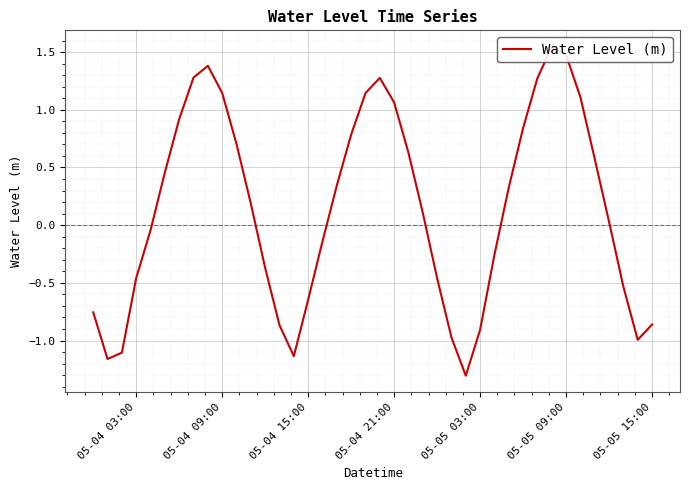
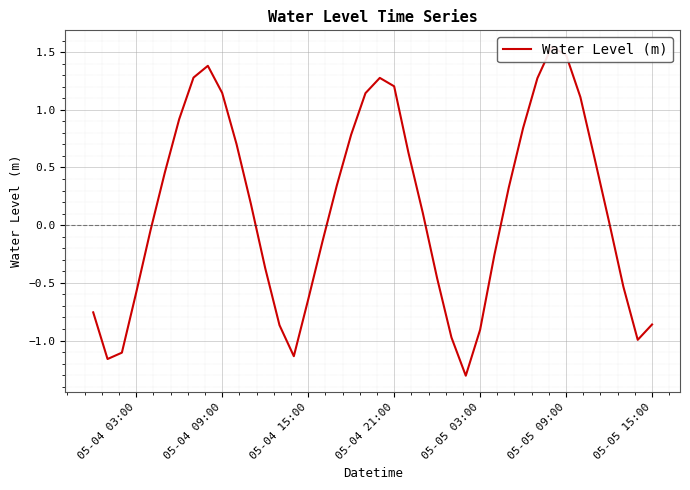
05-04 03:00: -0.46 -> -0.58
05-04 21:00: 1.06 -> 1.20
